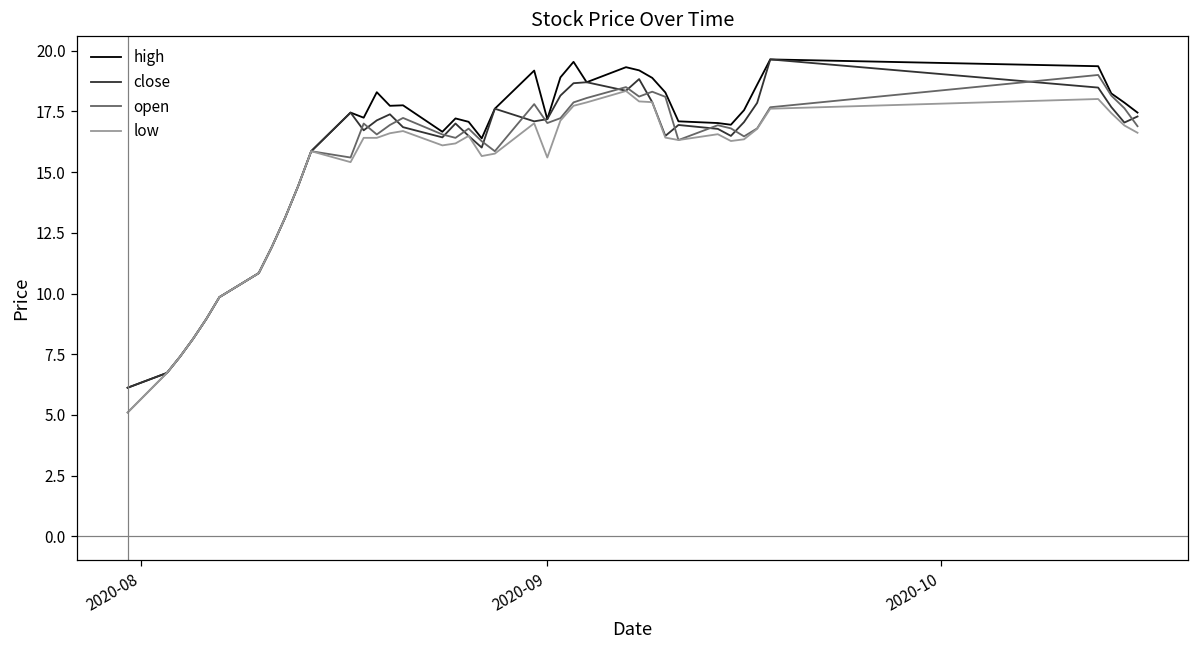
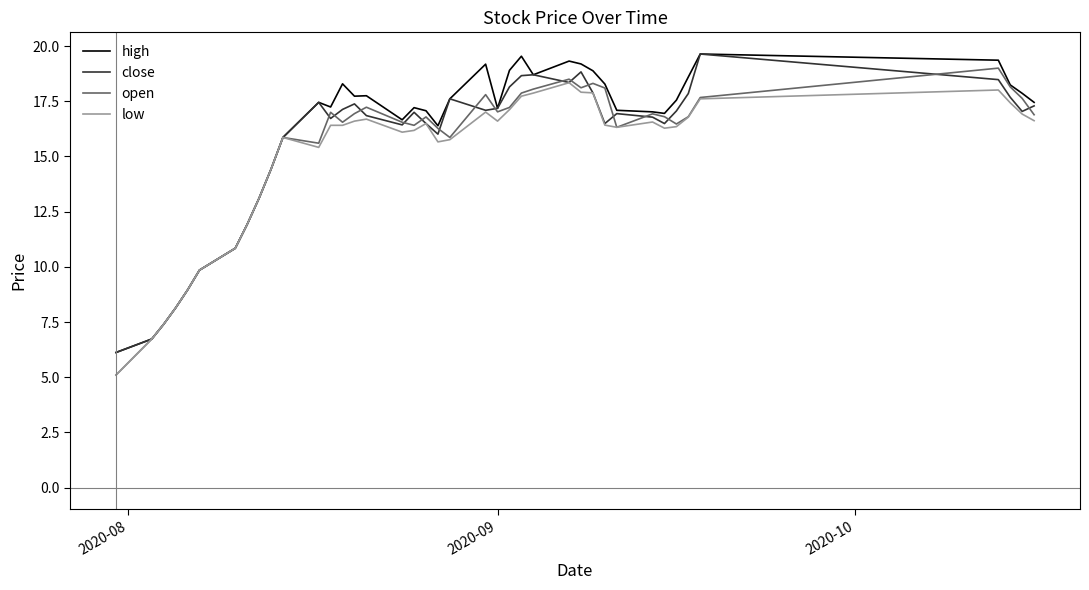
low, 2020-09: 15.6 -> 16.6
